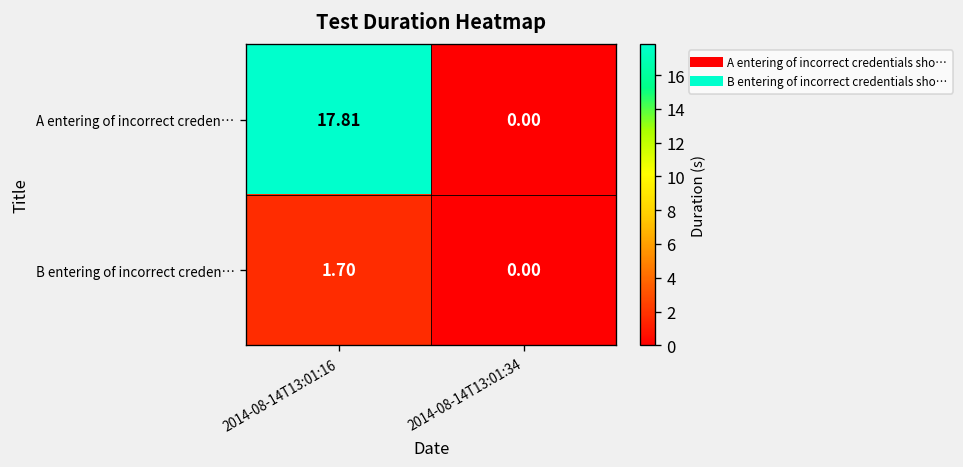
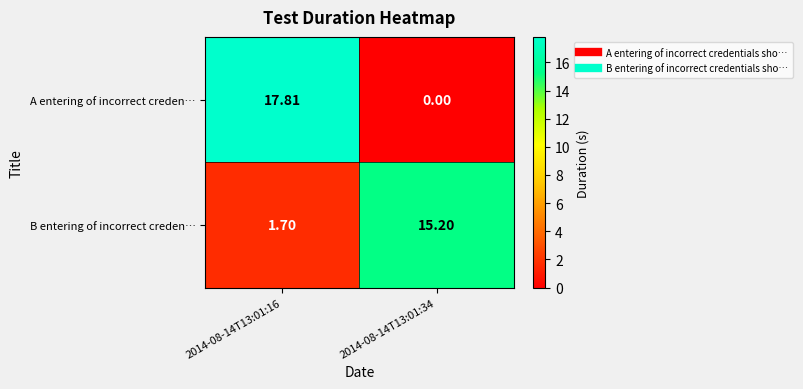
B entering of incorrect creden…, 2014-08-14T13:01:34: 0.00 -> 15.20
